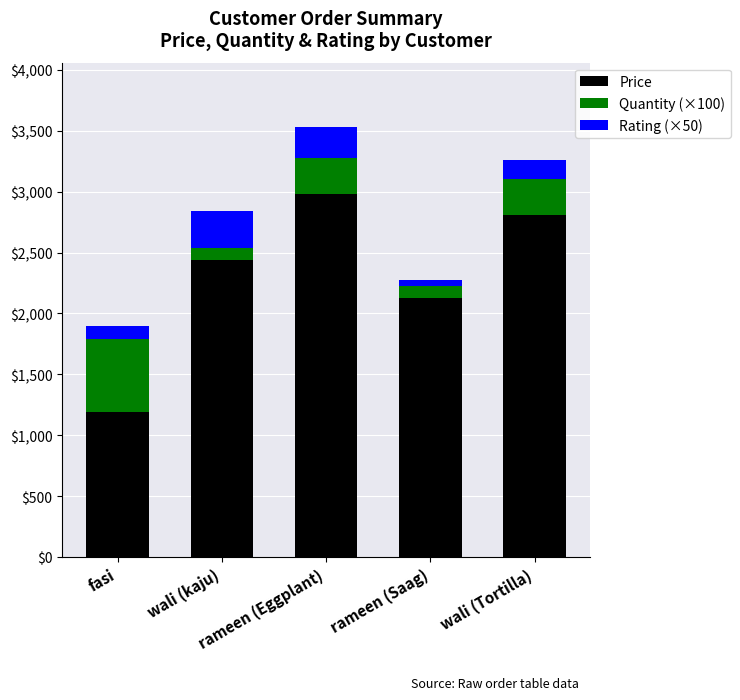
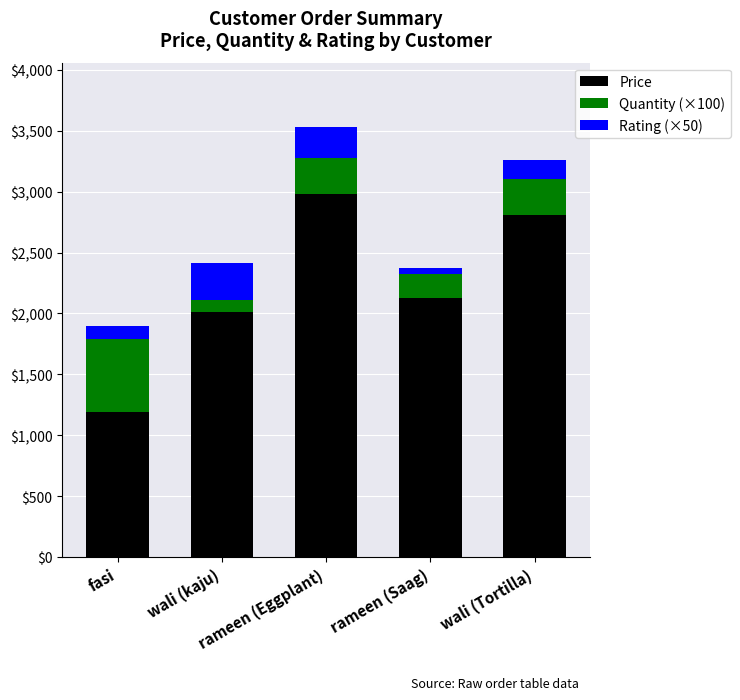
Price, wali (kaju): $2,440 -> $2,010
Quantity (×100), rameen (Saag): $100 -> $200
